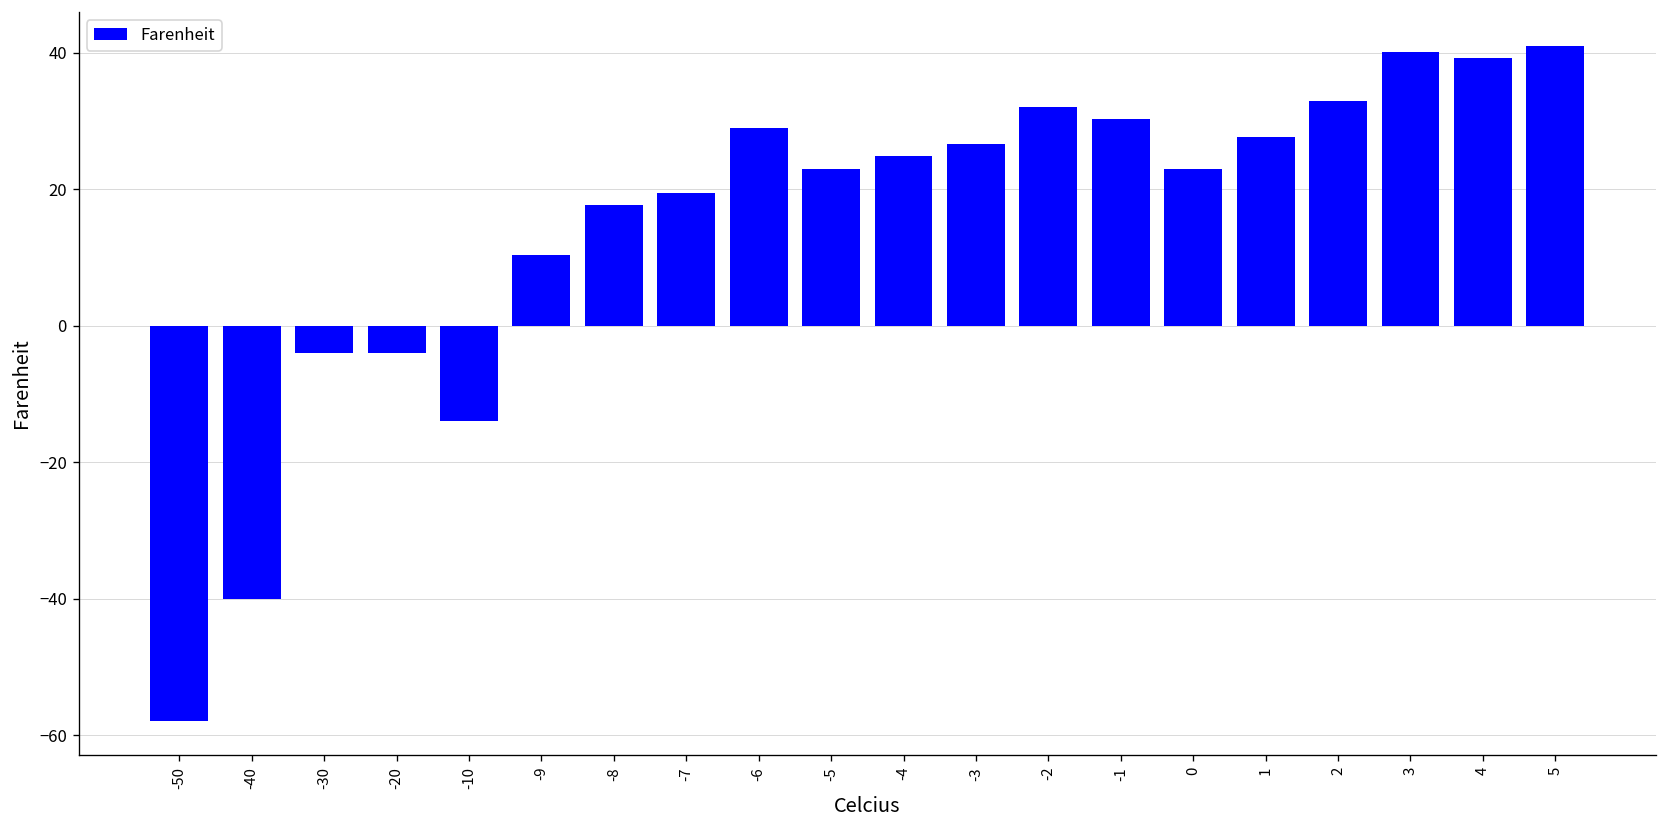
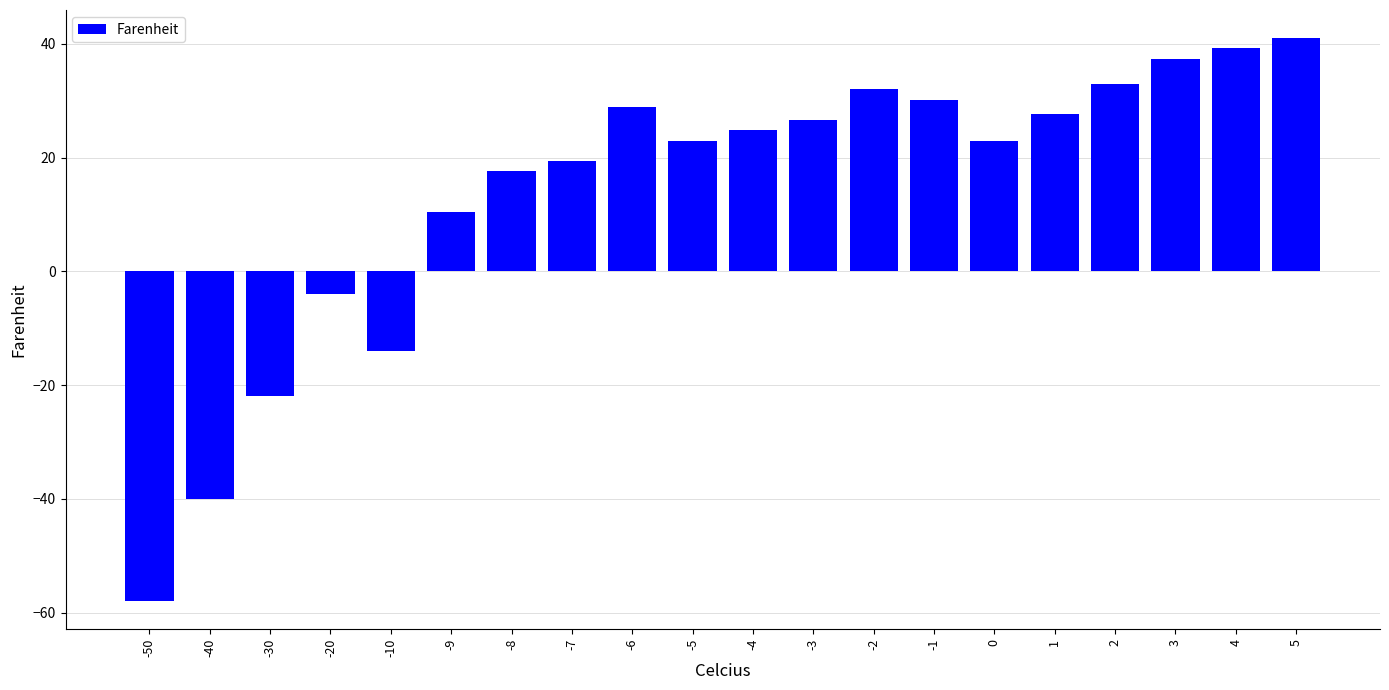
-30: -4 -> -22
3: 40 -> 37
